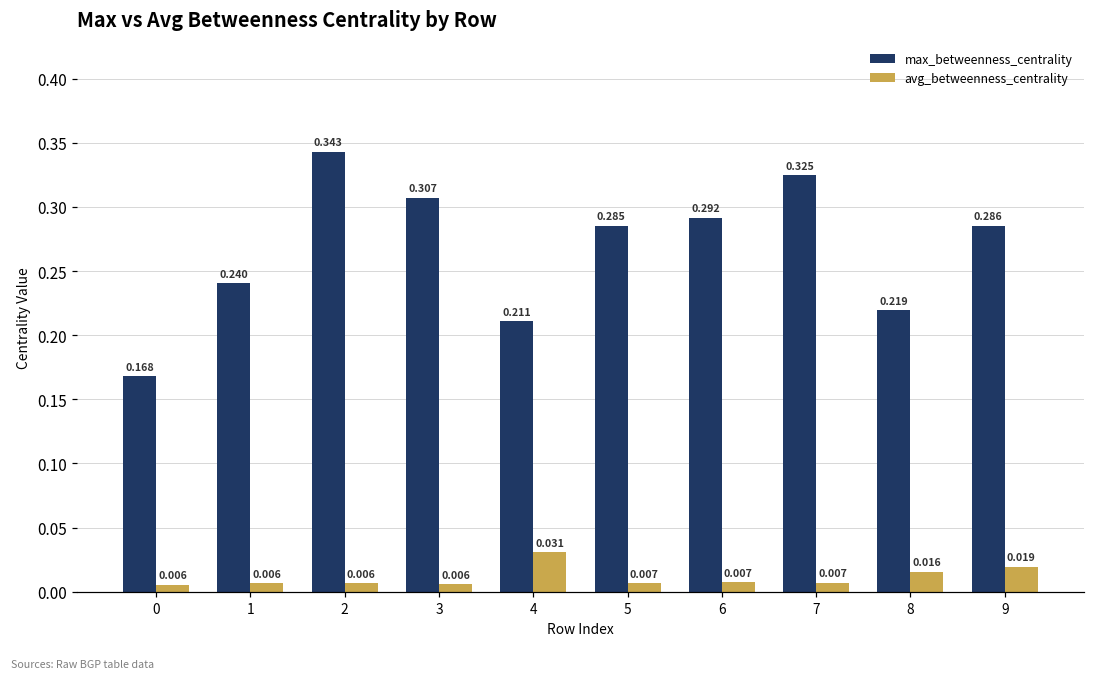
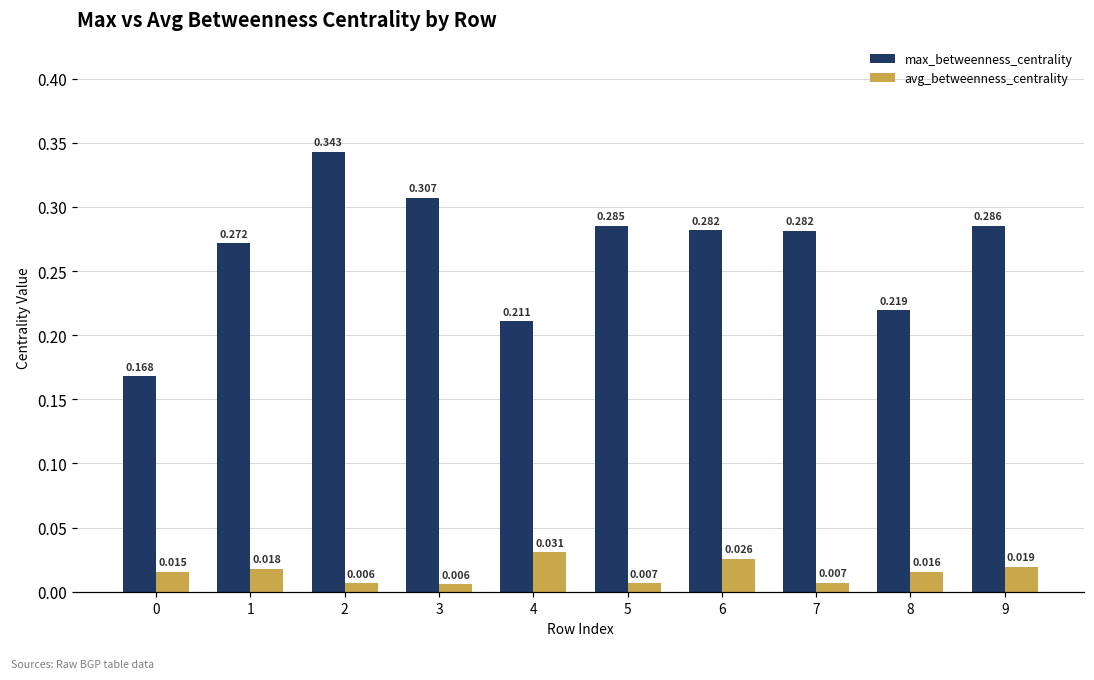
avg_betweenness_centrality, 0: 0.006 -> 0.015
max_betweenness_centrality, 1: 0.240 -> 0.272
avg_betweenness_centrality, 1: 0.006 -> 0.018
max_betweenness_centrality, 6: 0.292 -> 0.282
avg_betweenness_centrality, 6: 0.007 -> 0.026
max_betweenness_centrality, 7: 0.325 -> 0.282
